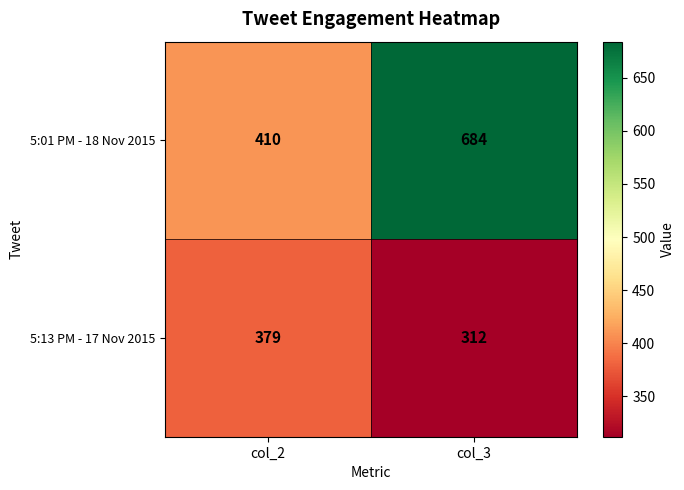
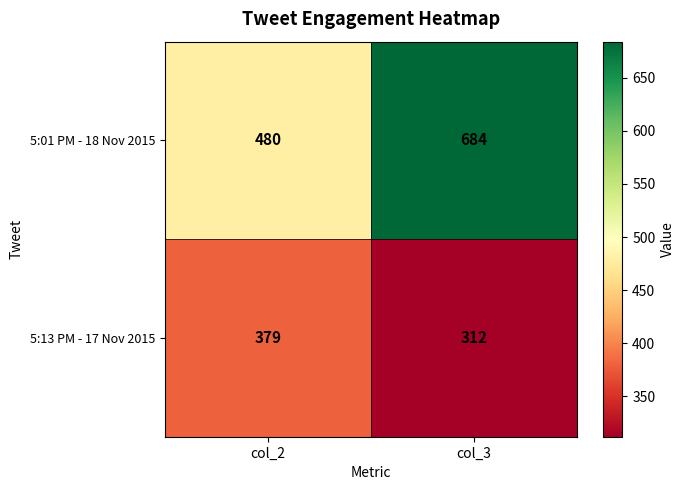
5:01 PM - 18 Nov 2015, col_2: 410 -> 480
